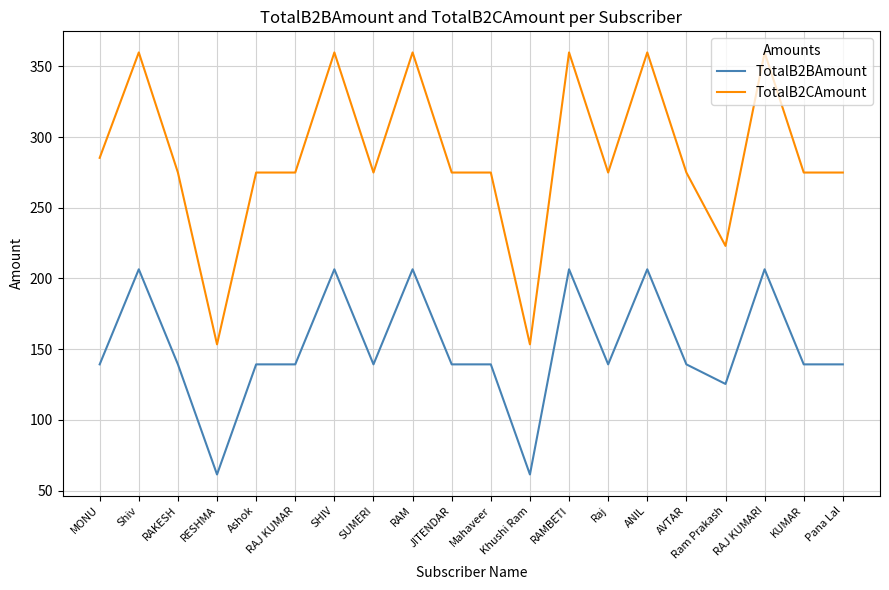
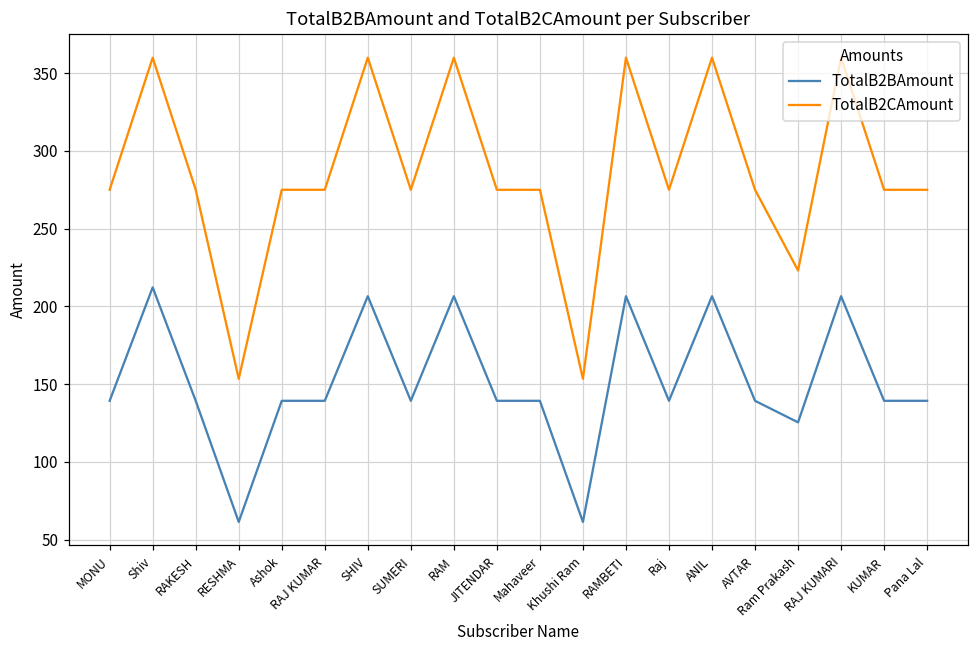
TotalB2CAmount, MONU: 285 -> 275
TotalB2BAmount, Shiv: 207 -> 212
